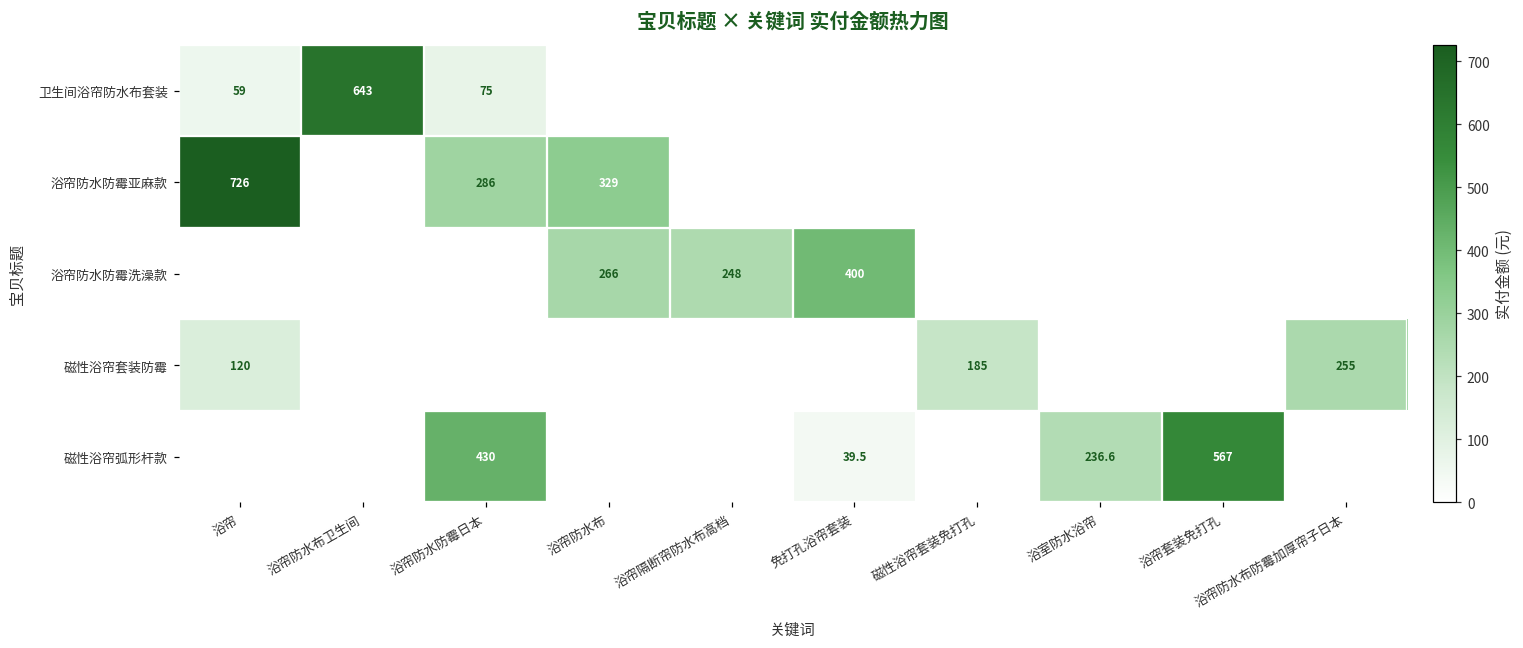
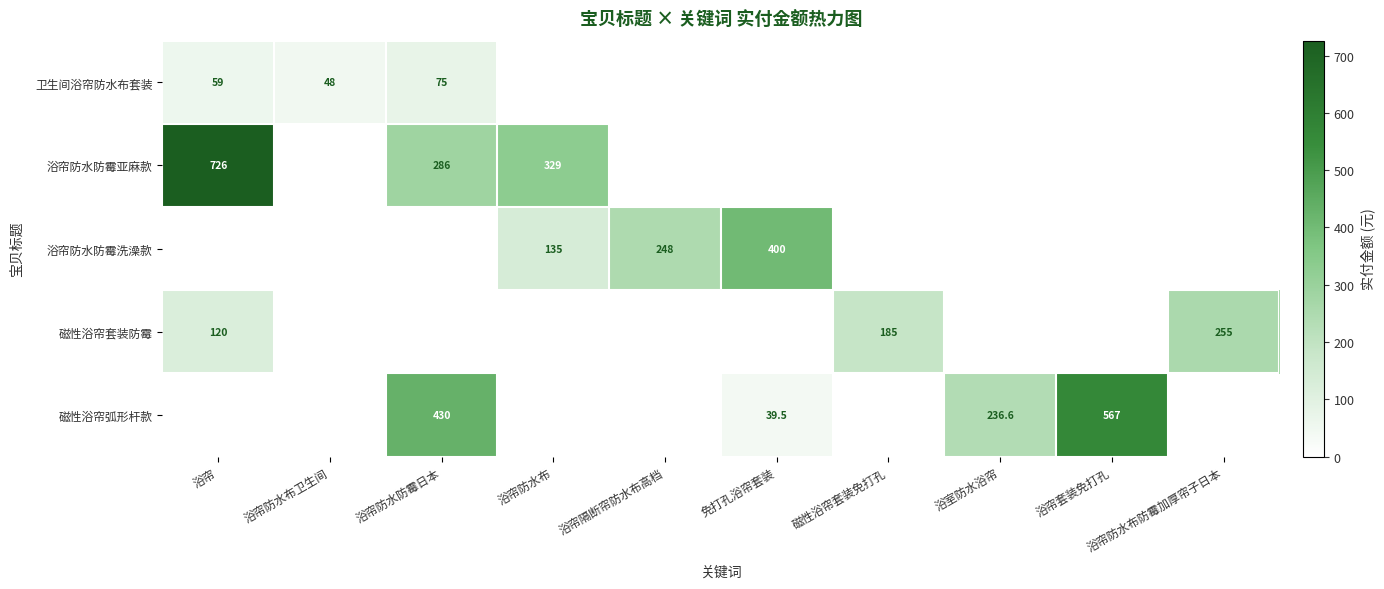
卫生间浴帘防水布套装, 浴帘防水布卫生间: 643 -> 48
浴帘防水防霉洗澡款, 浴帘防水布: 266 -> 135
